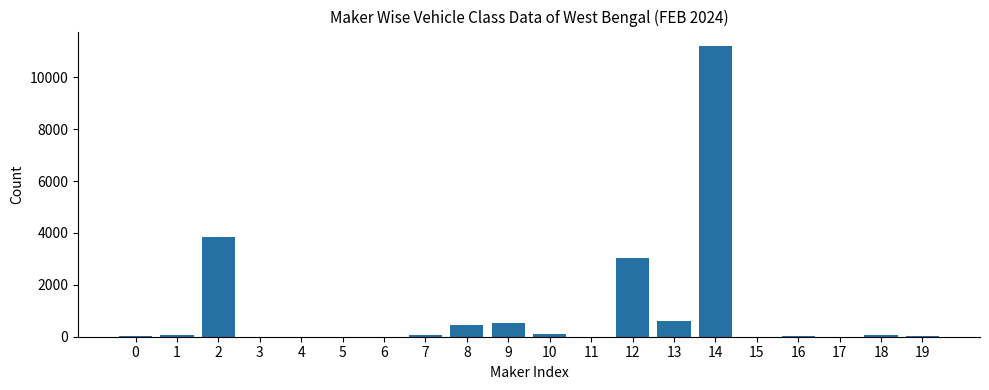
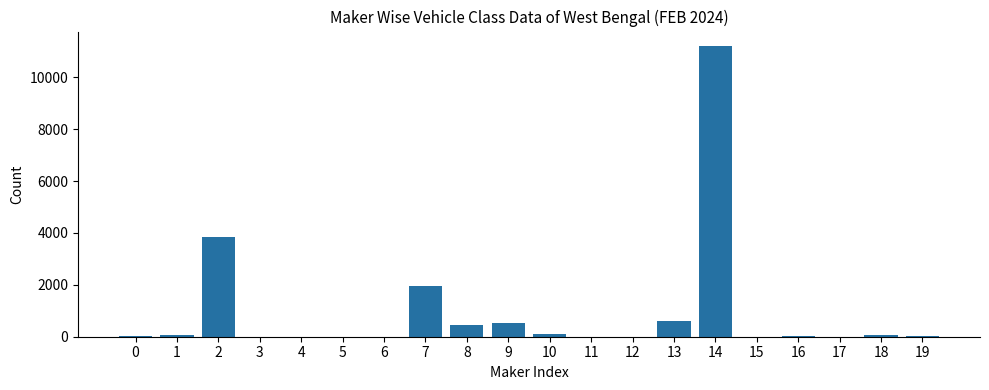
7: 0 -> 2000
12: 3100 -> 0
